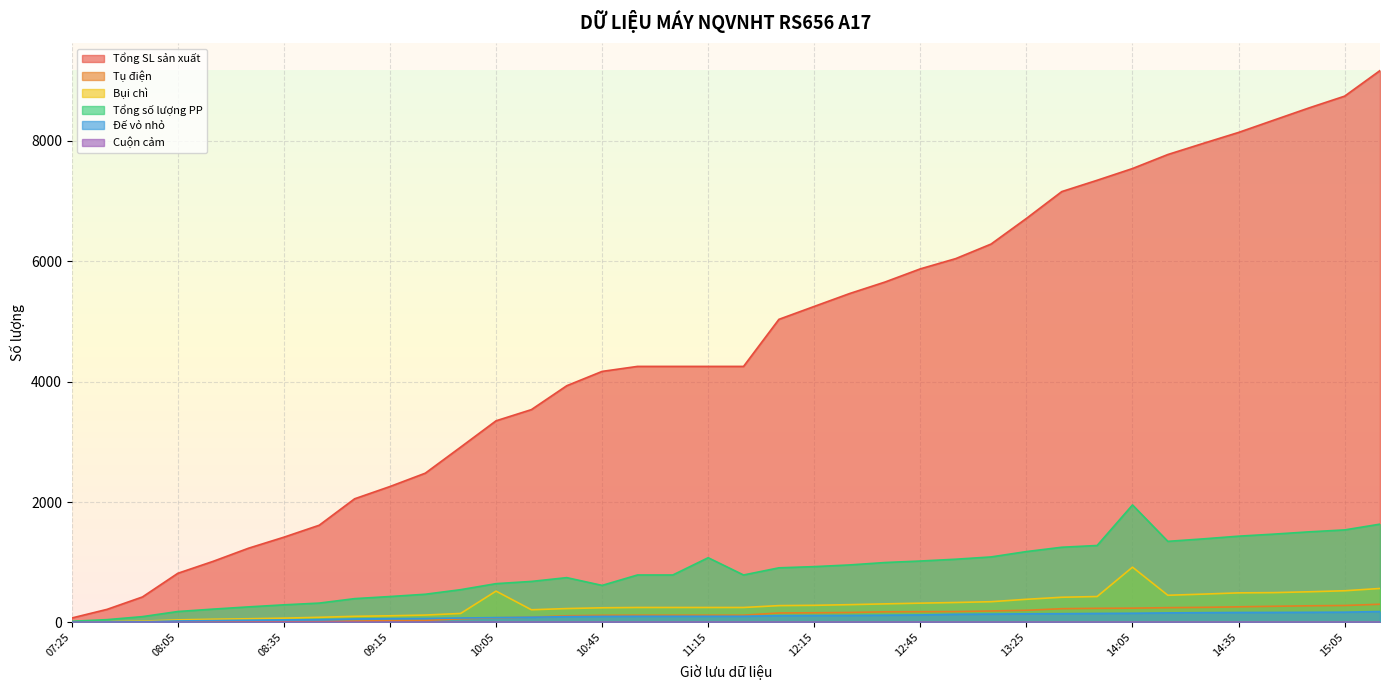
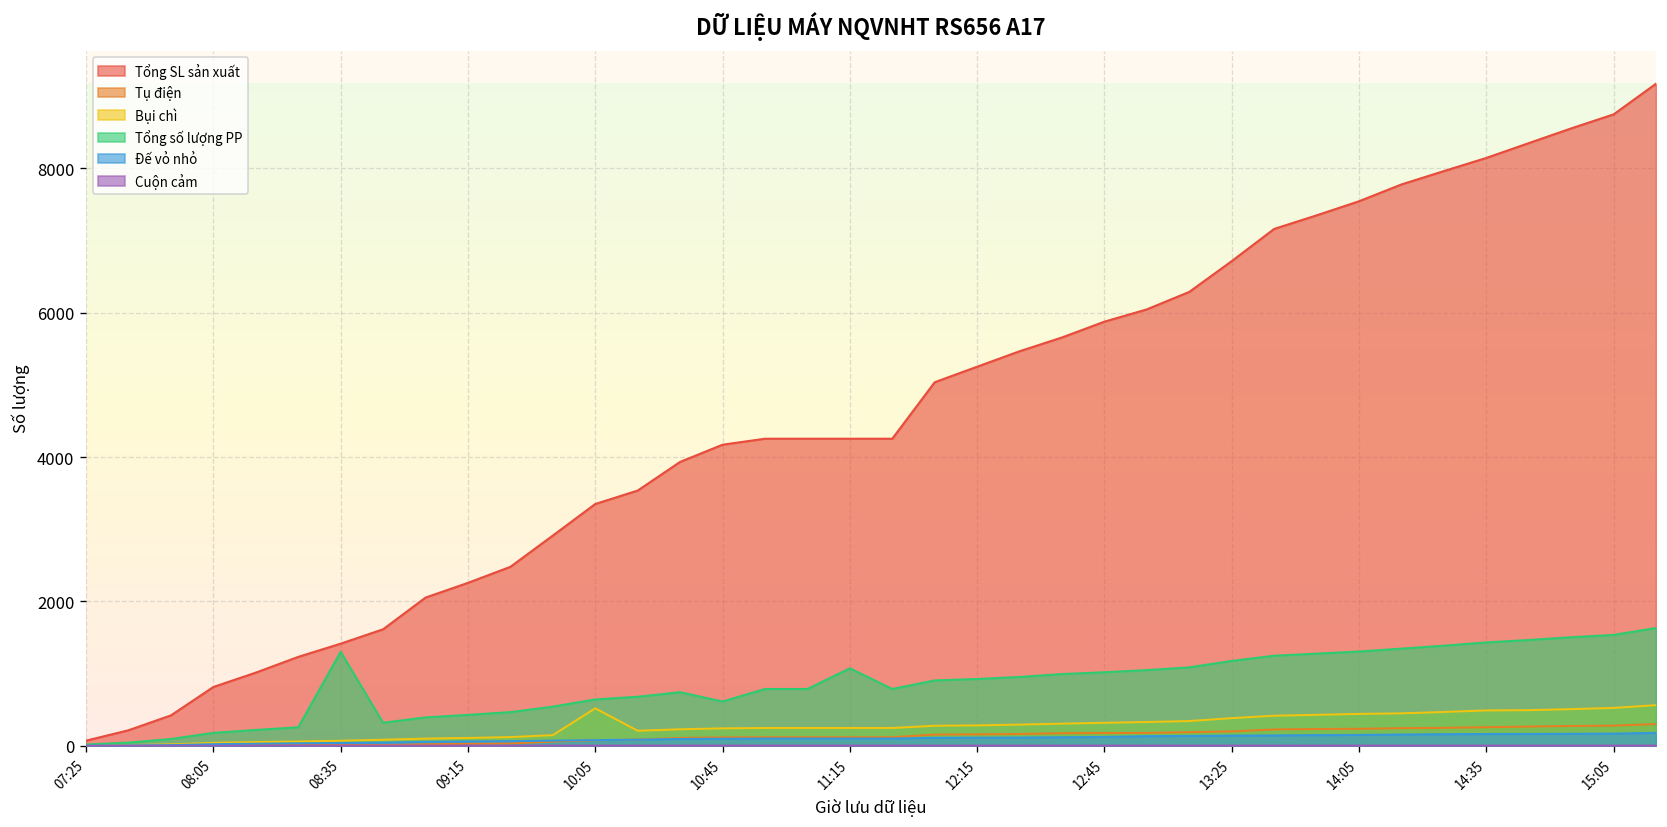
Tổng số lượng PP, 08:35: 300 -> 1300
Bụi chì, 14:05: 900 -> 400
Tổng số lượng PP, 14:05: 2000 -> 1300
